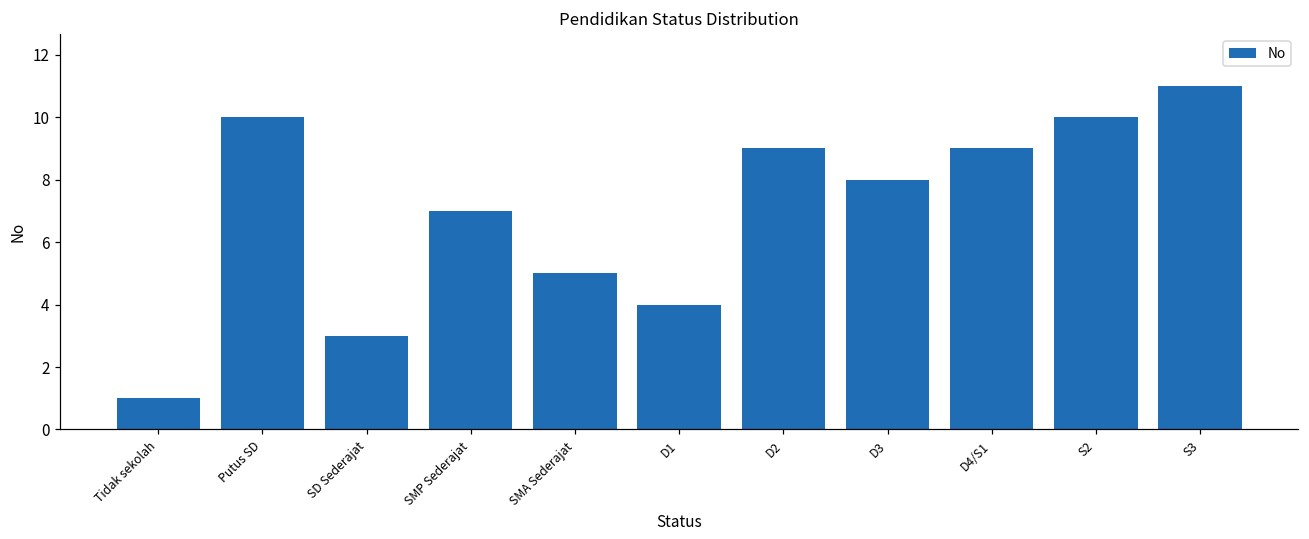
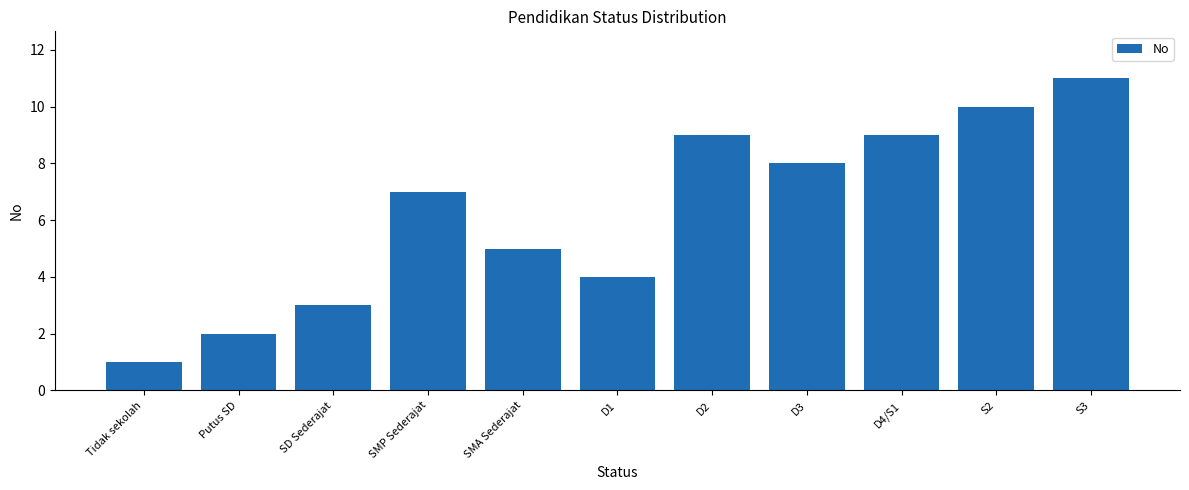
Putus SD: 10 -> 2
